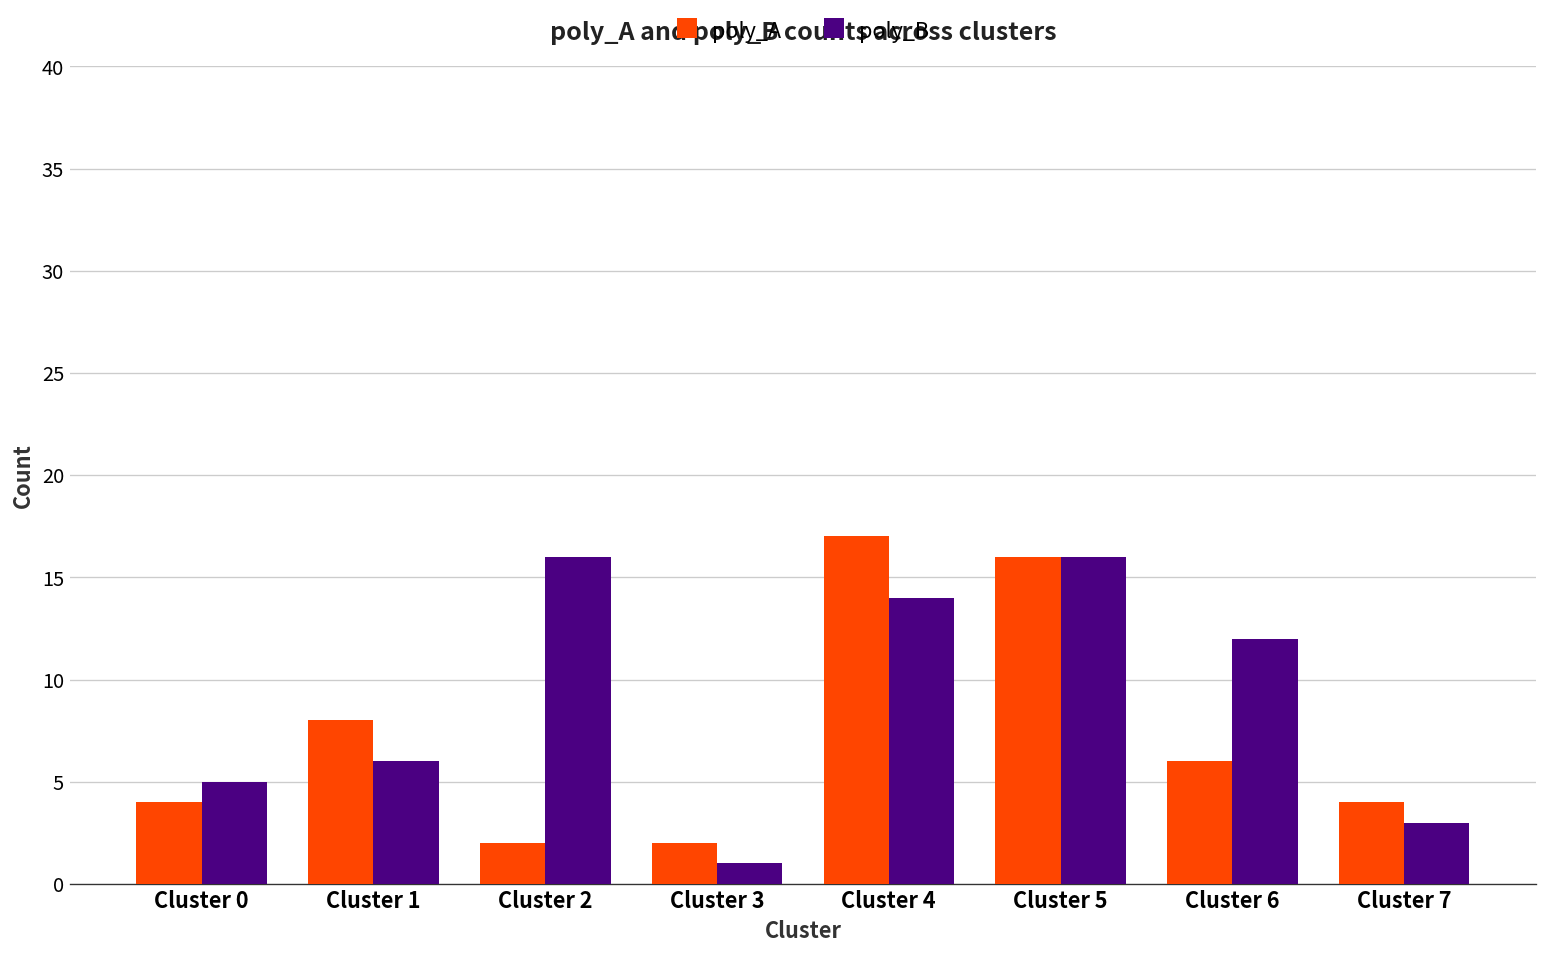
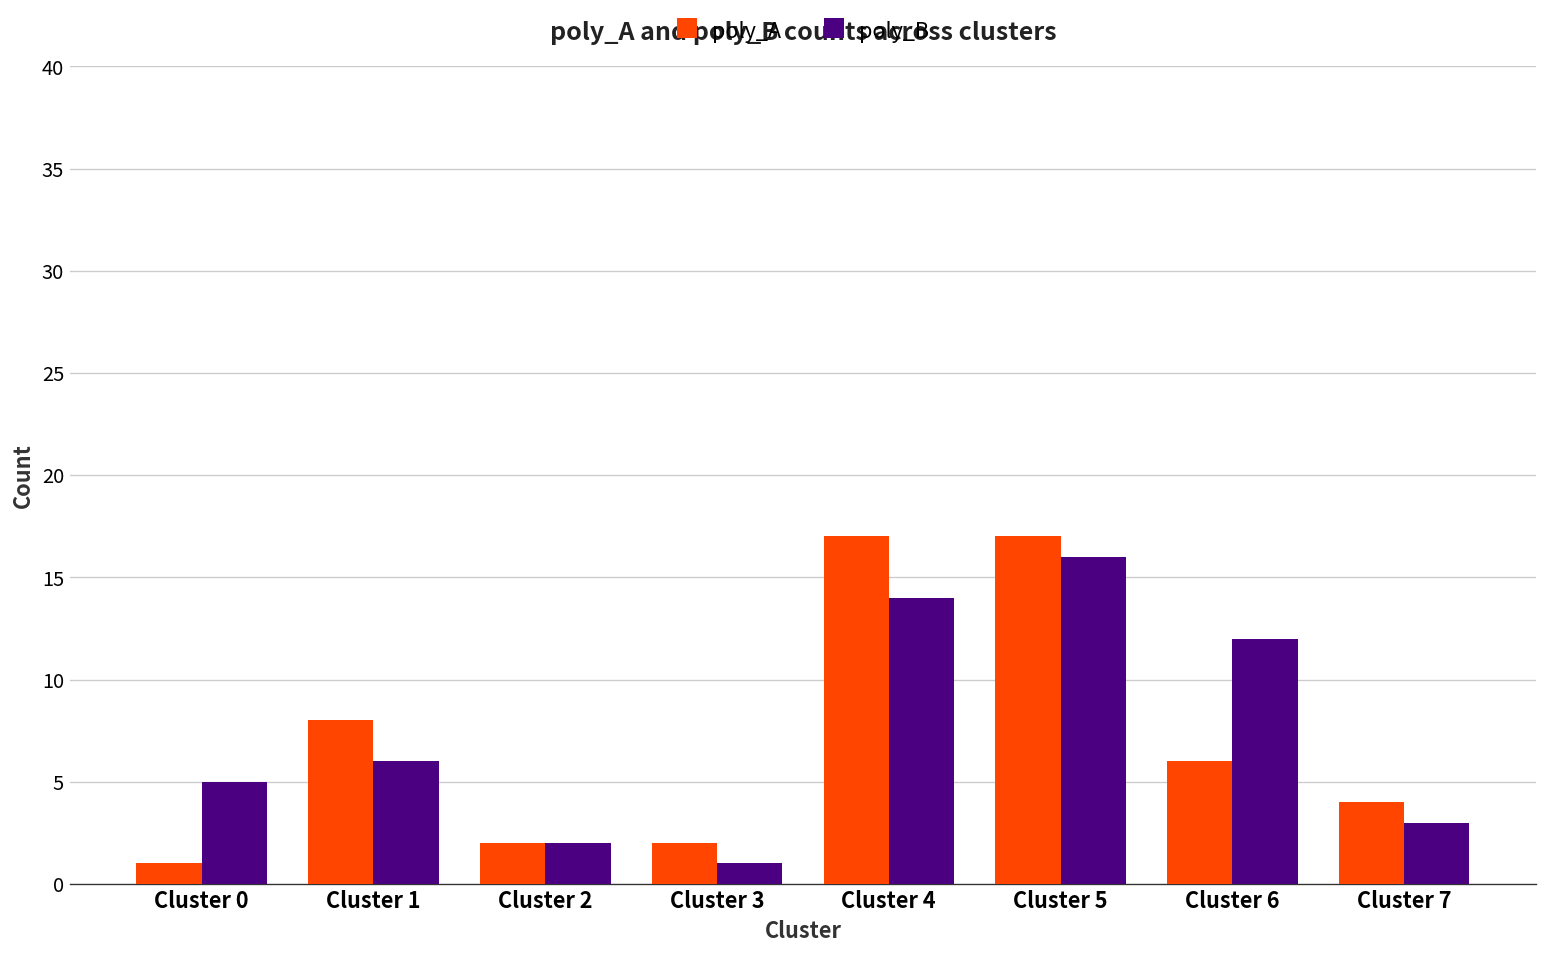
poly_A, Cluster 0: 4 -> 1
poly_B, Cluster 2: 16 -> 2
poly_A, Cluster 5: 16 -> 17
